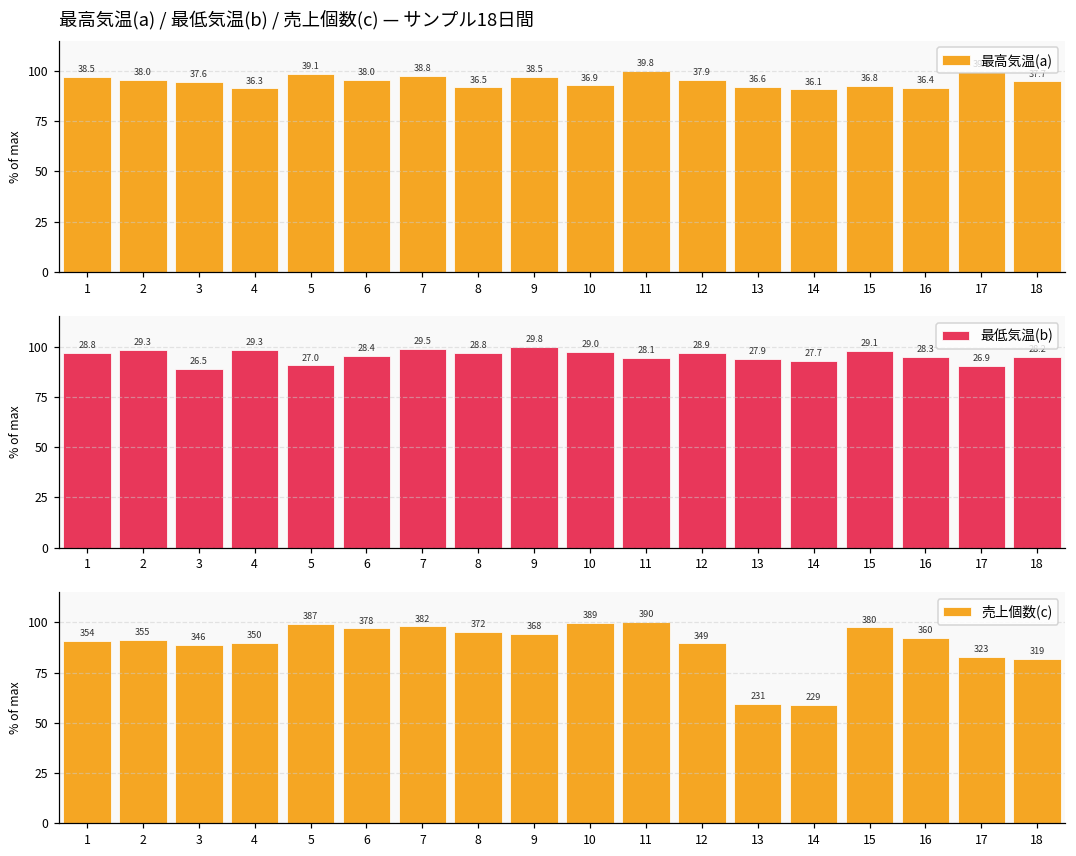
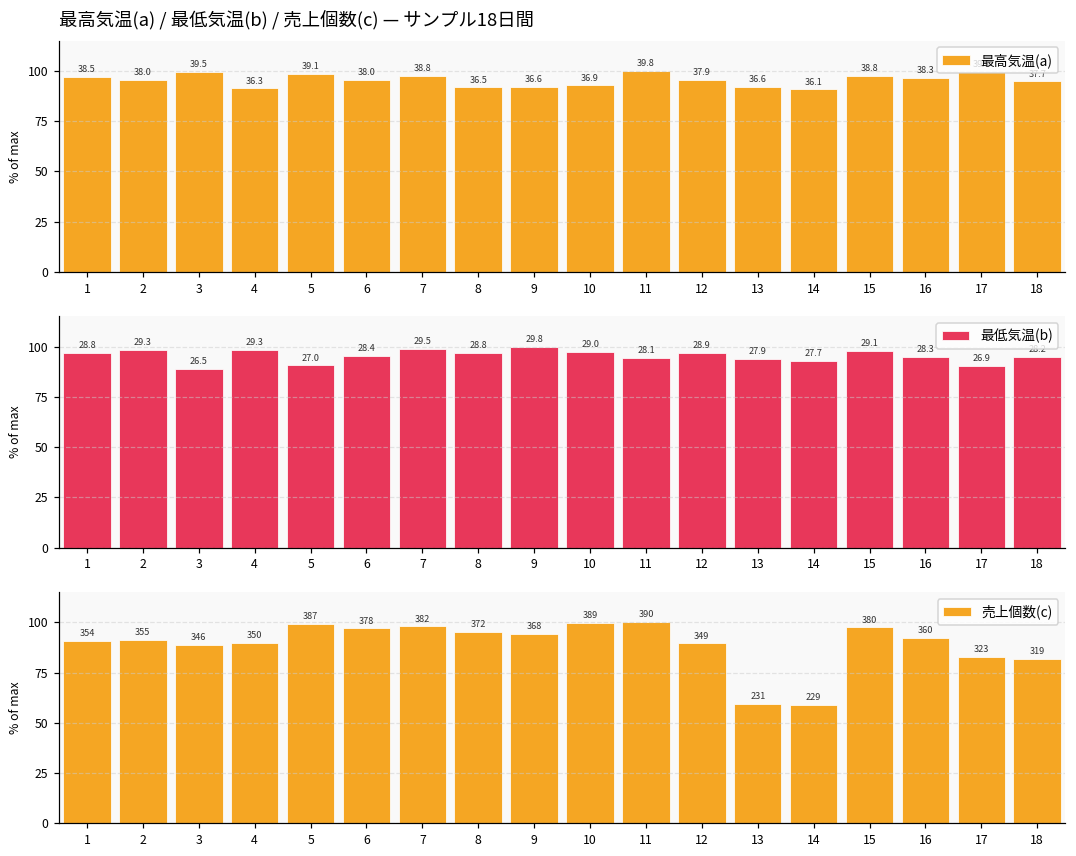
最高気温(a) / 最低気温(b) / 売上個数(c) — サンプル18日間, 3: 37.6 -> 39.5
最高気温(a) / 最低気温(b) / 売上個数(c) — サンプル18日間, 9: 38.5 -> 36.6
最高気温(a) / 最低気温(b) / 売上個数(c) — サンプル18日間, 15: 36.8 -> 38.8
最高気温(a) / 最低気温(b) / 売上個数(c) — サンプル18日間, 16: 36.4 -> 38.3
